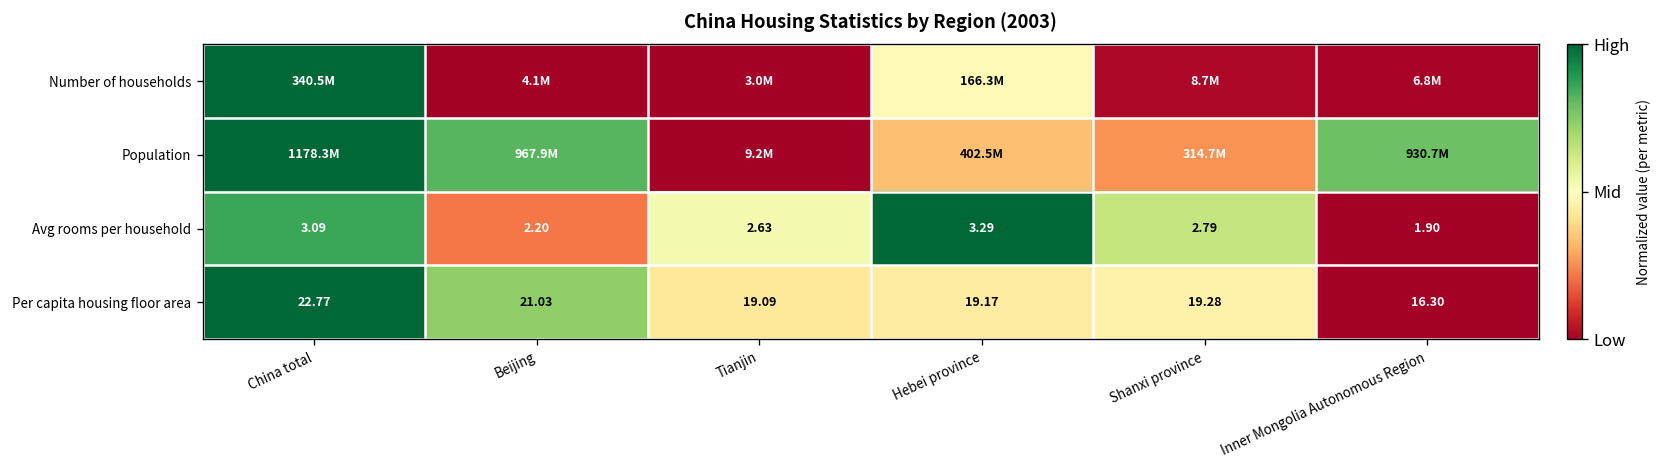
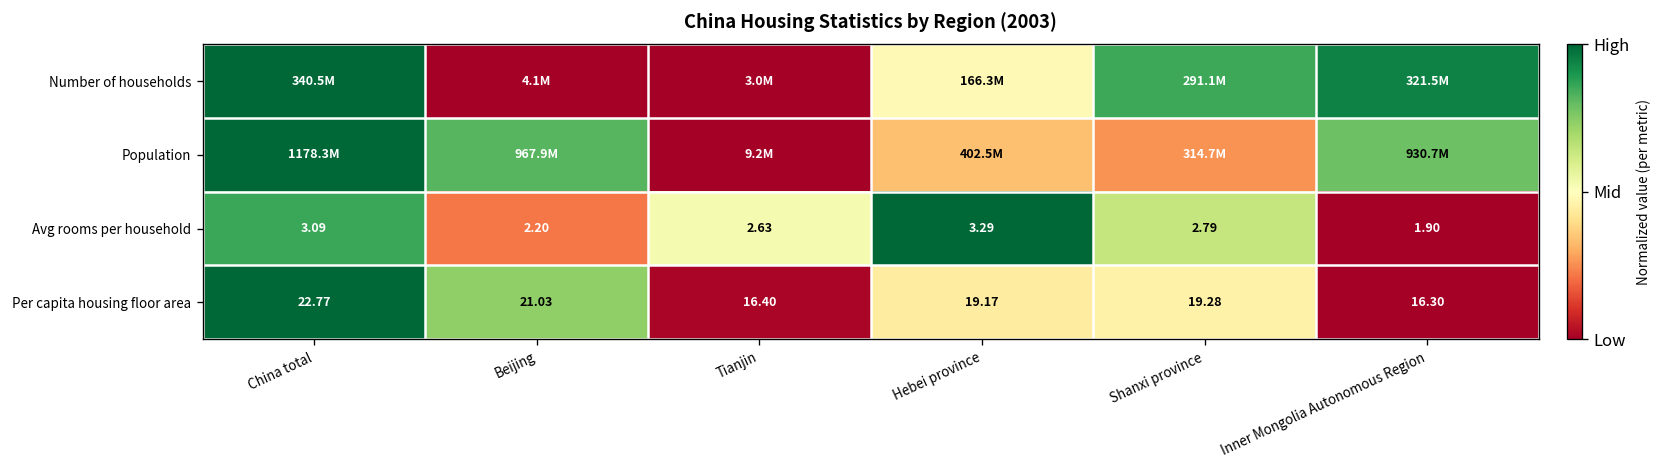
Number of households, Shanxi province: 8.7M -> 291.1M
Number of households, Inner Mongolia Autonomous Region: 6.8M -> 321.5M
Per capita housing floor area, Tianjin: 19.09 -> 16.40
